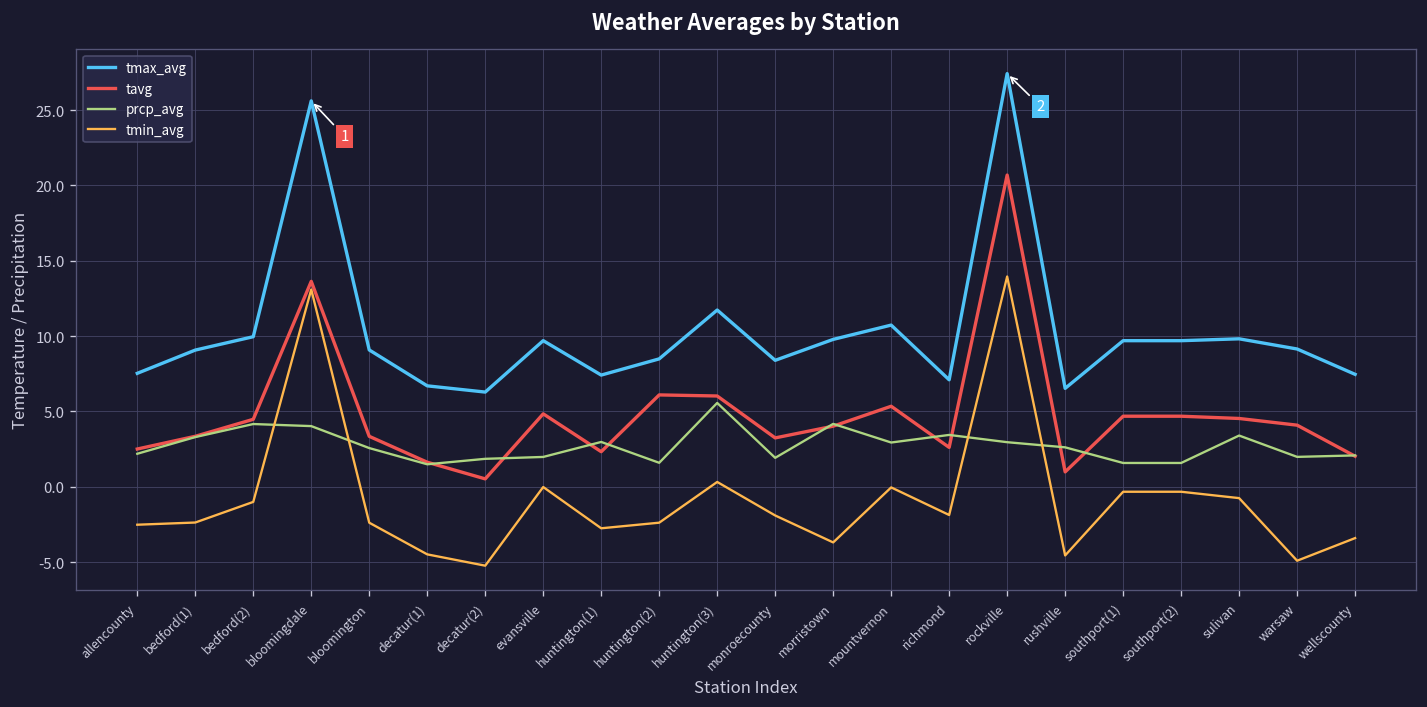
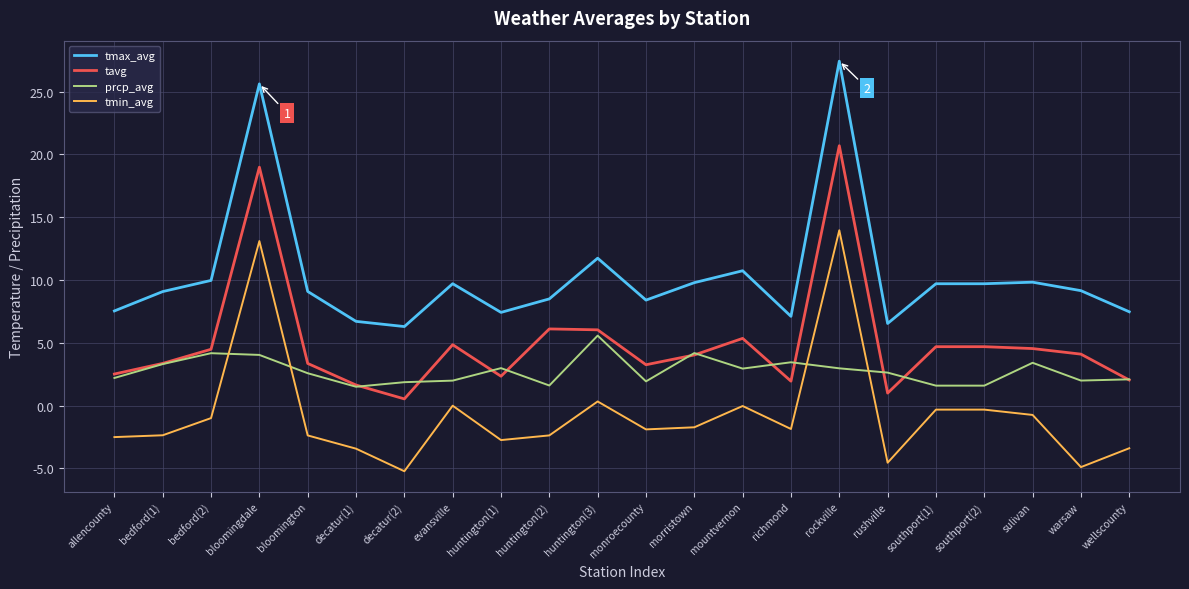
tavg, bloomingdale: 13.6 -> 19.0
tmin_avg, decatur(1): -4.5 -> -3.4
tmin_avg, morristown: -3.7 -> -1.7
tavg, richmond: 2.6 -> 1.9
